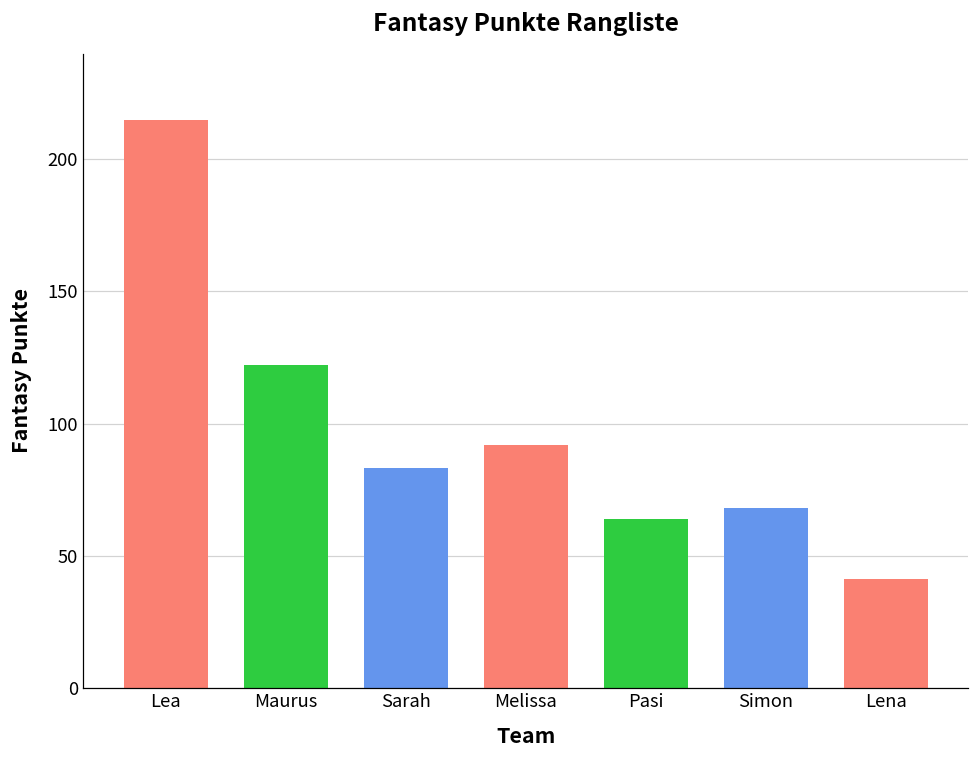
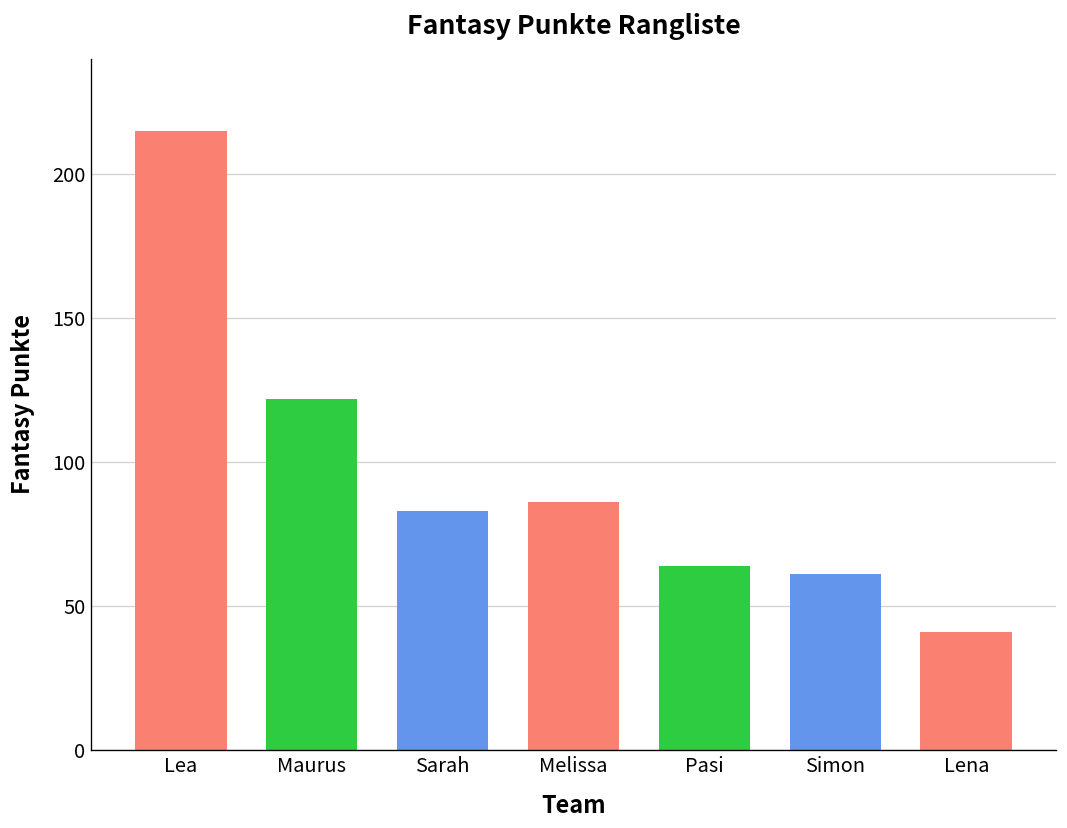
Melissa: 92 -> 86
Simon: 68 -> 61
